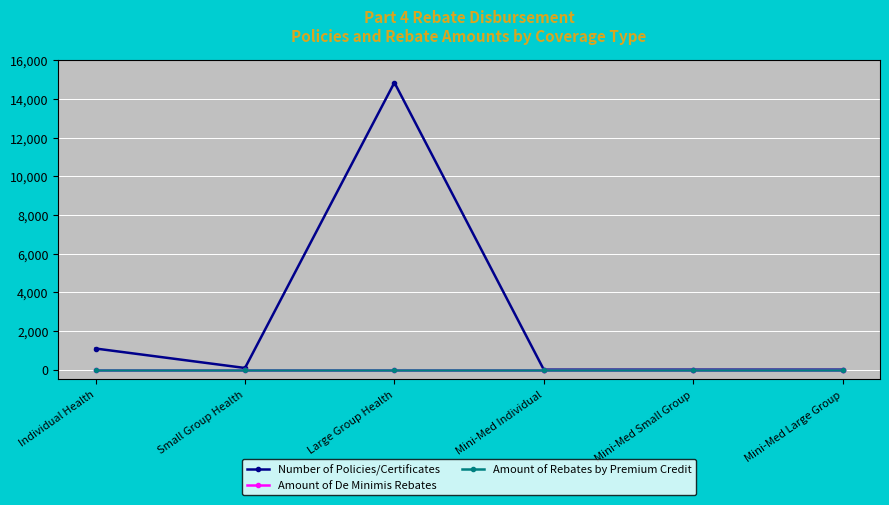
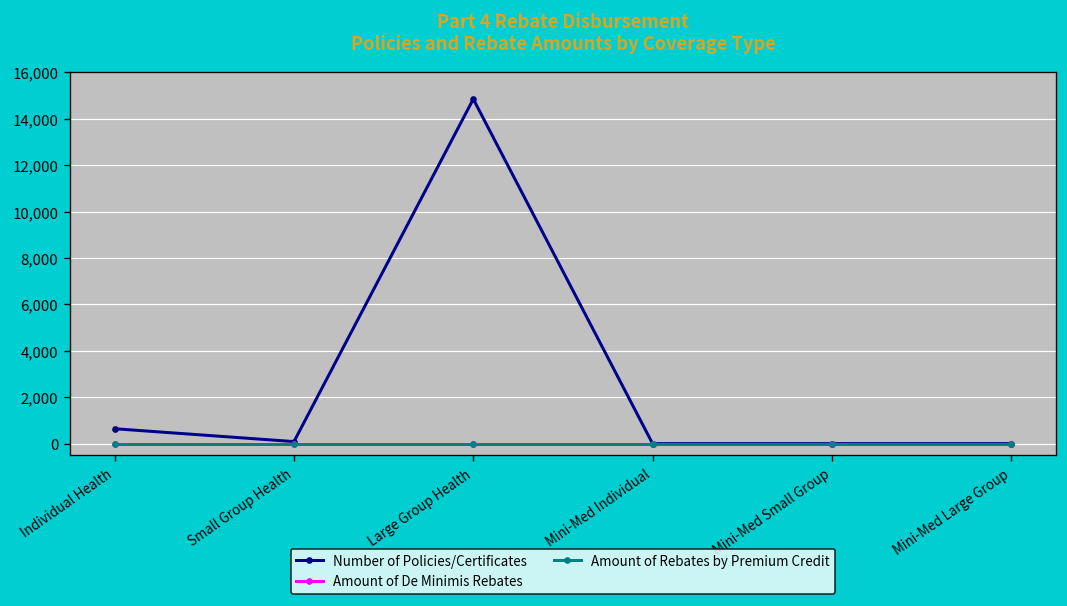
Number of Policies/Certificates, Individual Health: 1,100 -> 600
